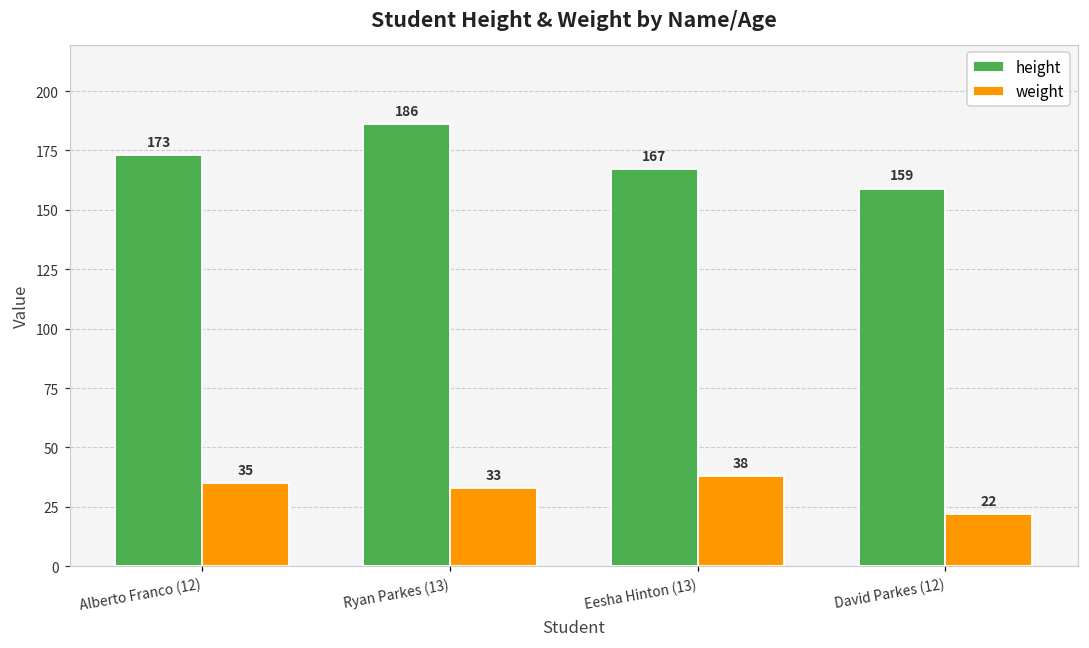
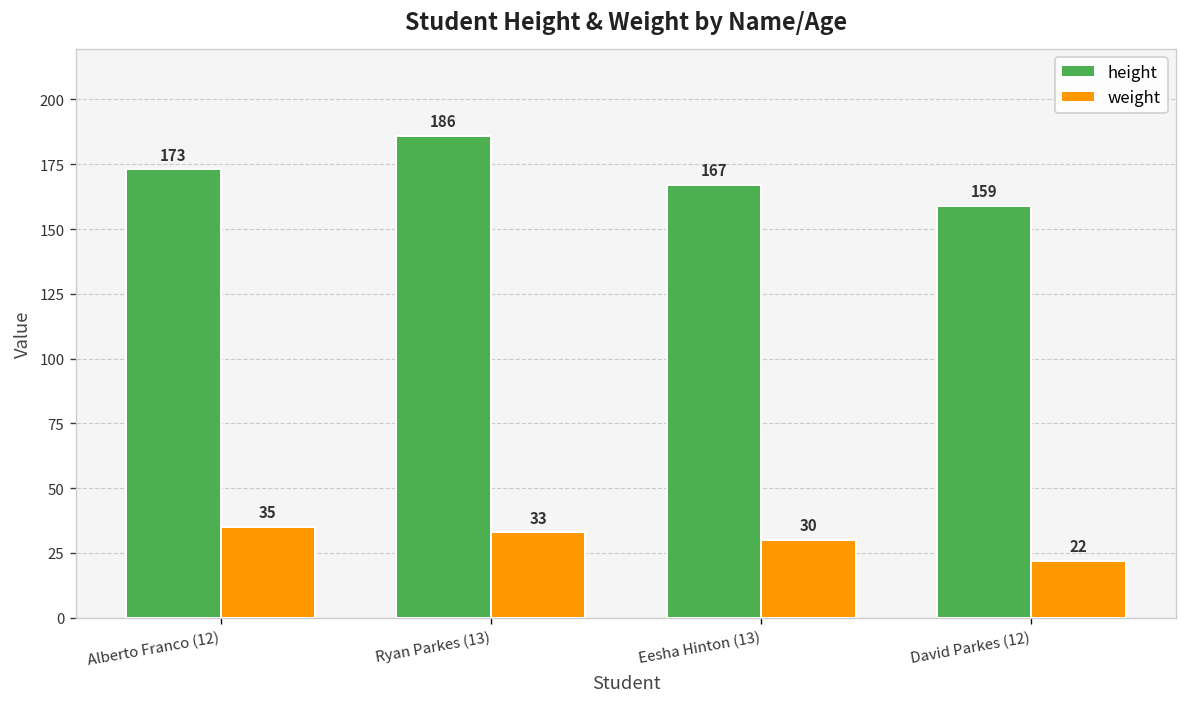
weight, Eesha Hinton (13): 38 -> 30
